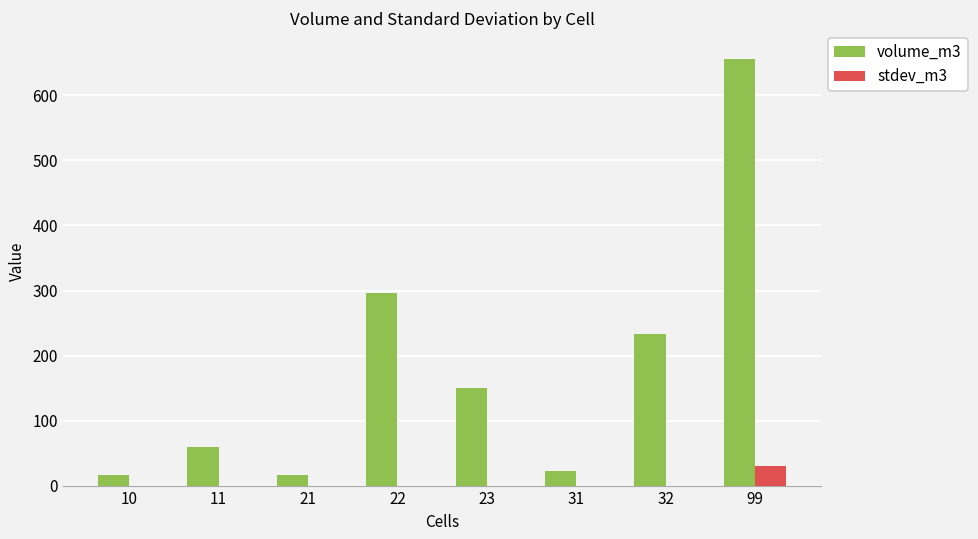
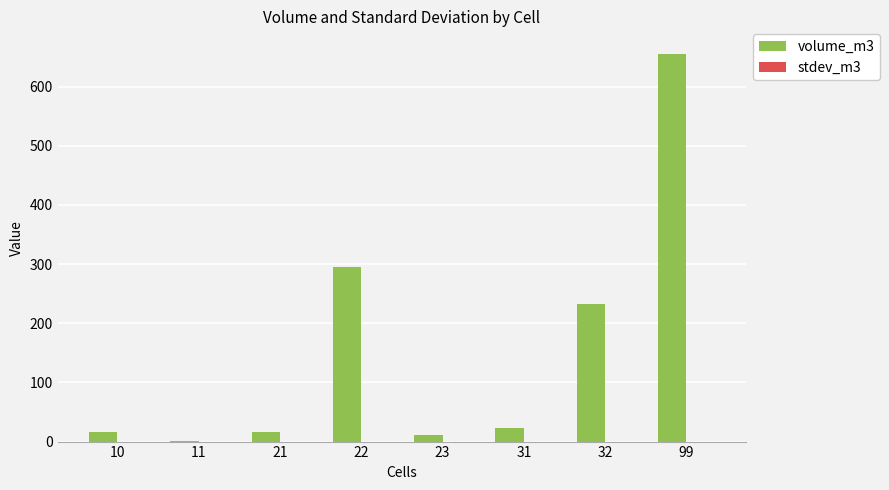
volume_m3, 11: 60 -> 0
volume_m3, 23: 150 -> 10
stdev_m3, 99: 30 -> 0
